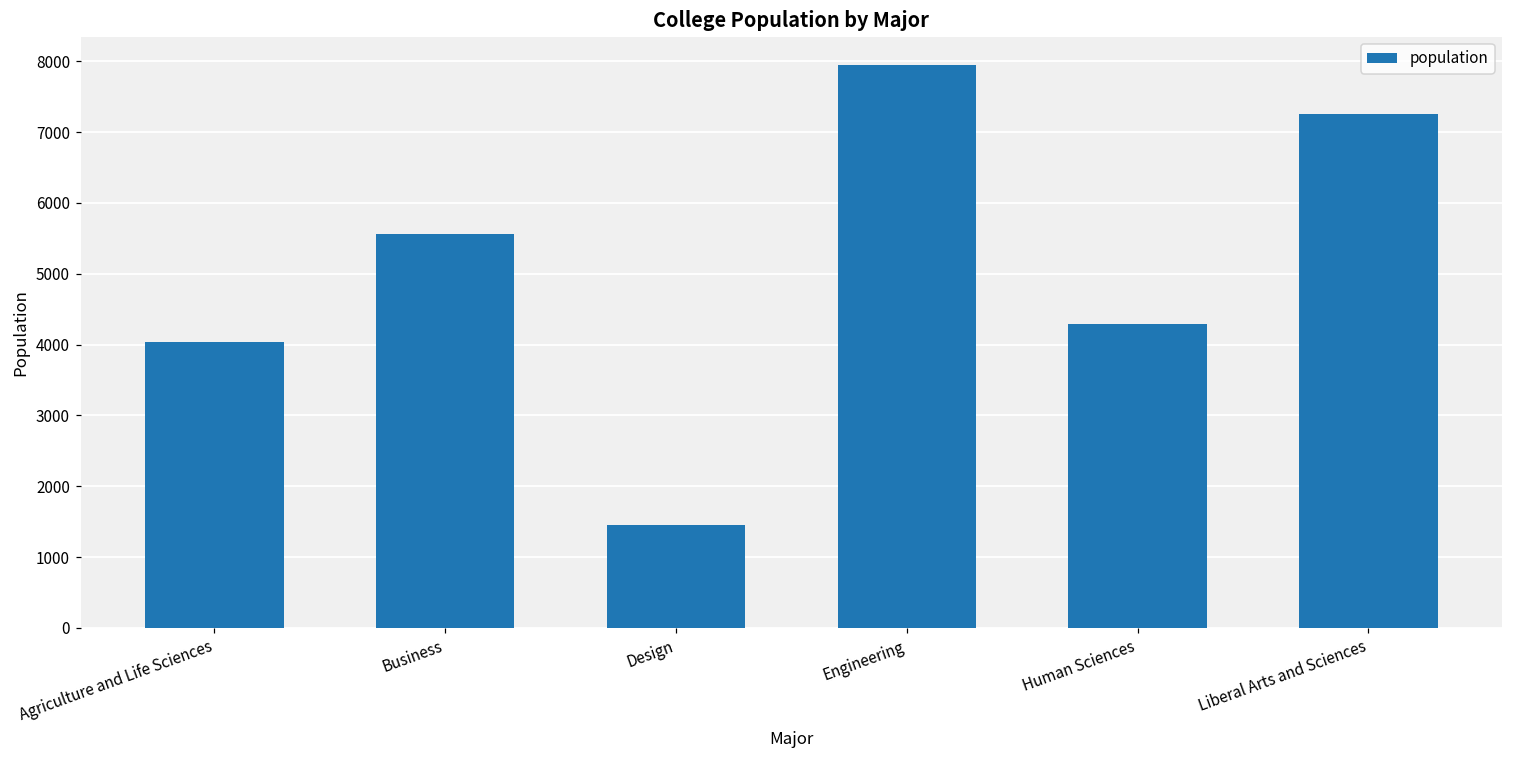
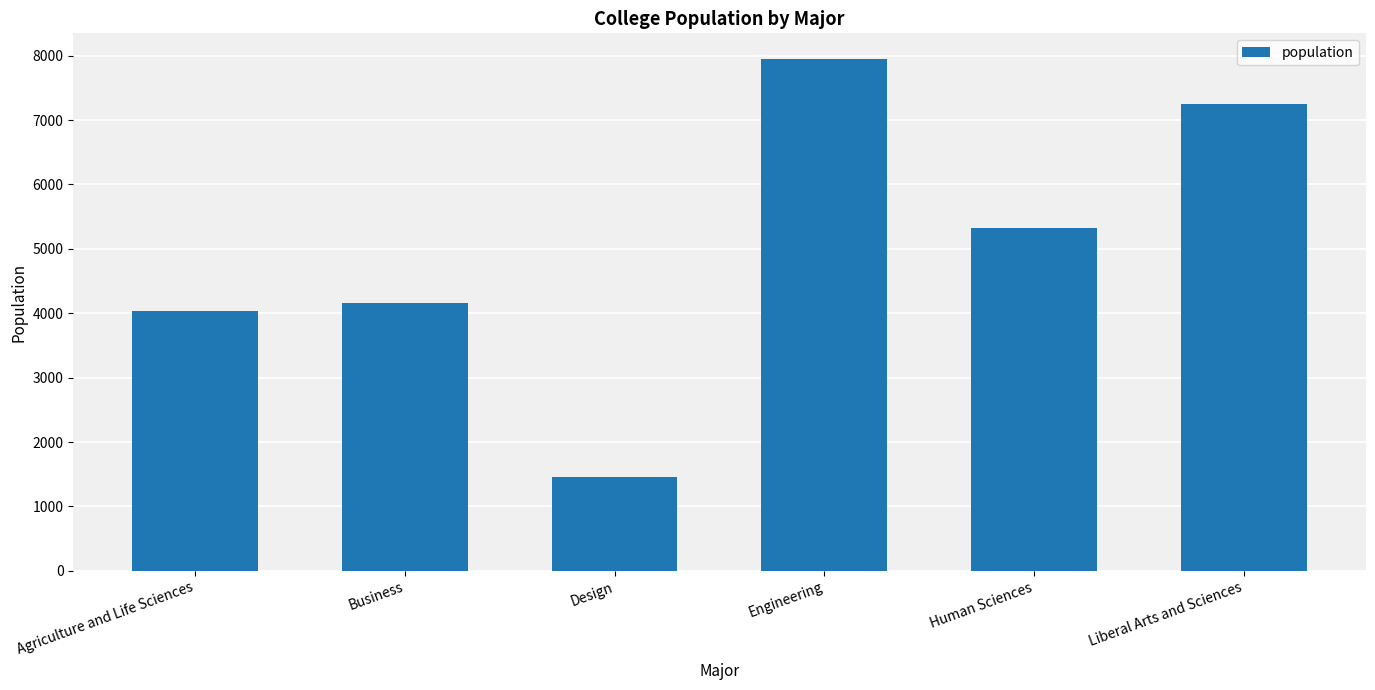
Business: 5600 -> 4200
Human Sciences: 4300 -> 5300
